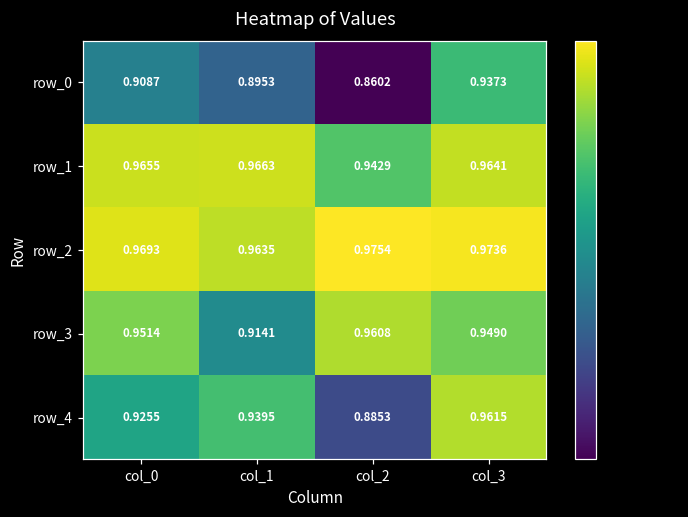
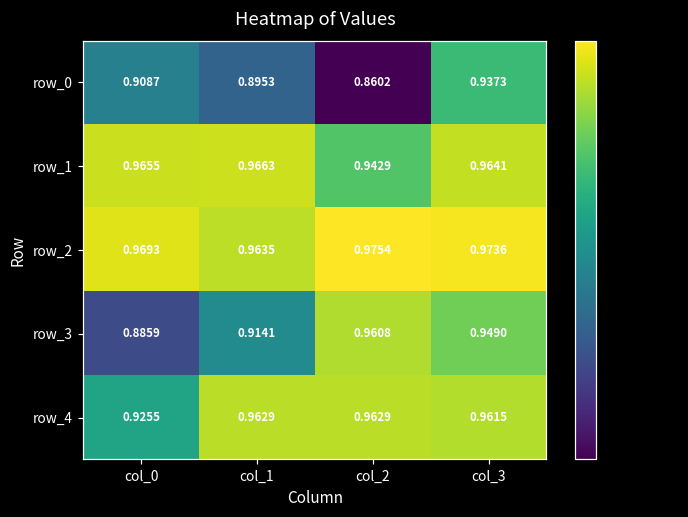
row_3, col_0: 0.9514 -> 0.8859
row_4, col_1: 0.9395 -> 0.9629
row_4, col_2: 0.8853 -> 0.9629
